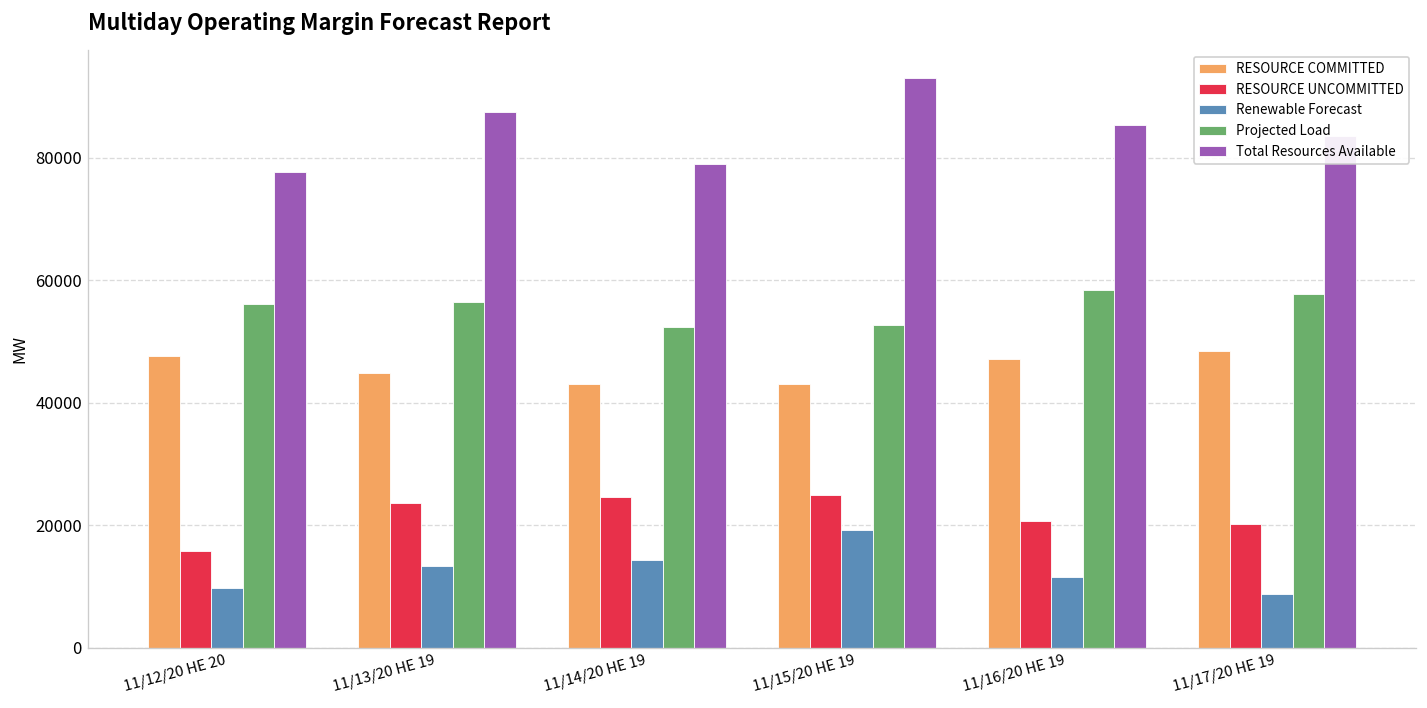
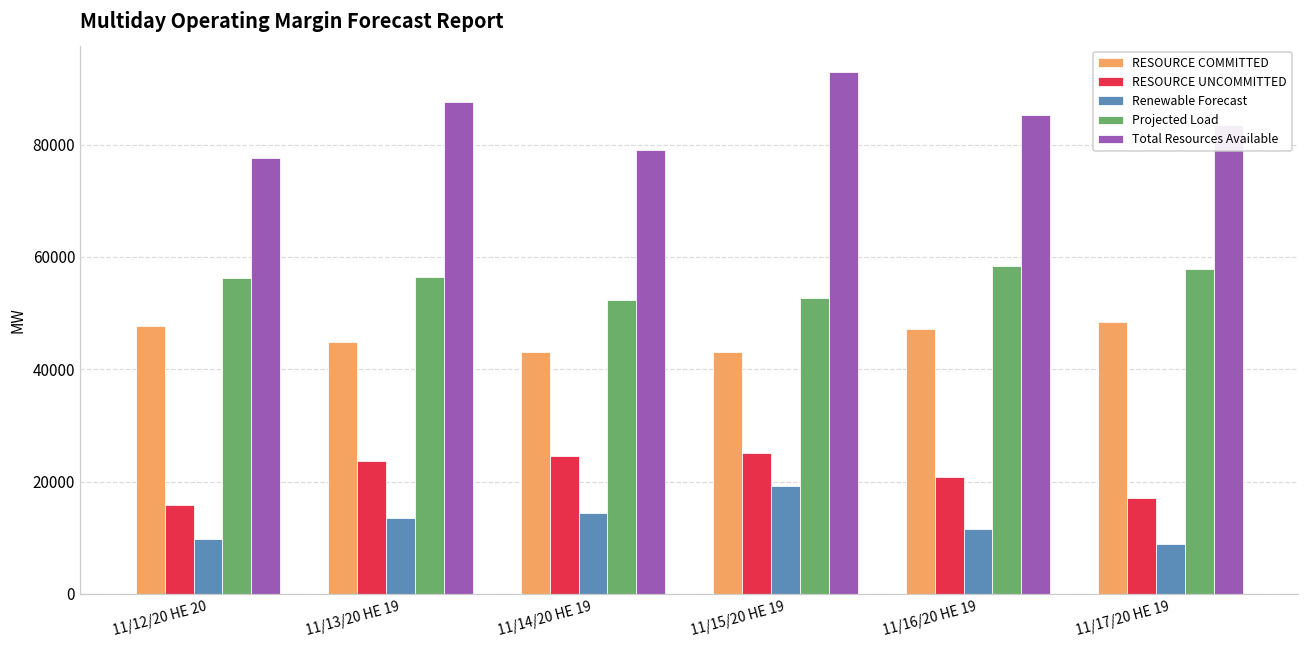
RESOURCE UNCOMMITTED, 11/17/20 HE 19: 20000 -> 17000
